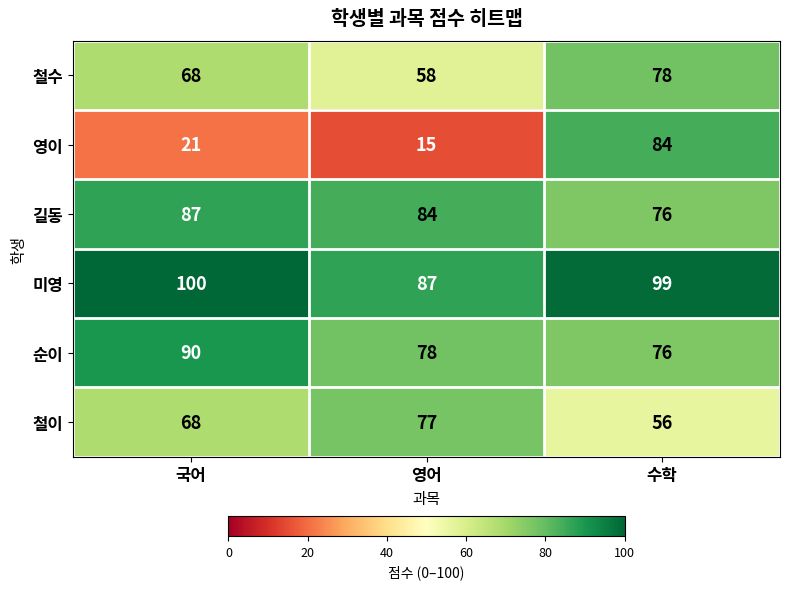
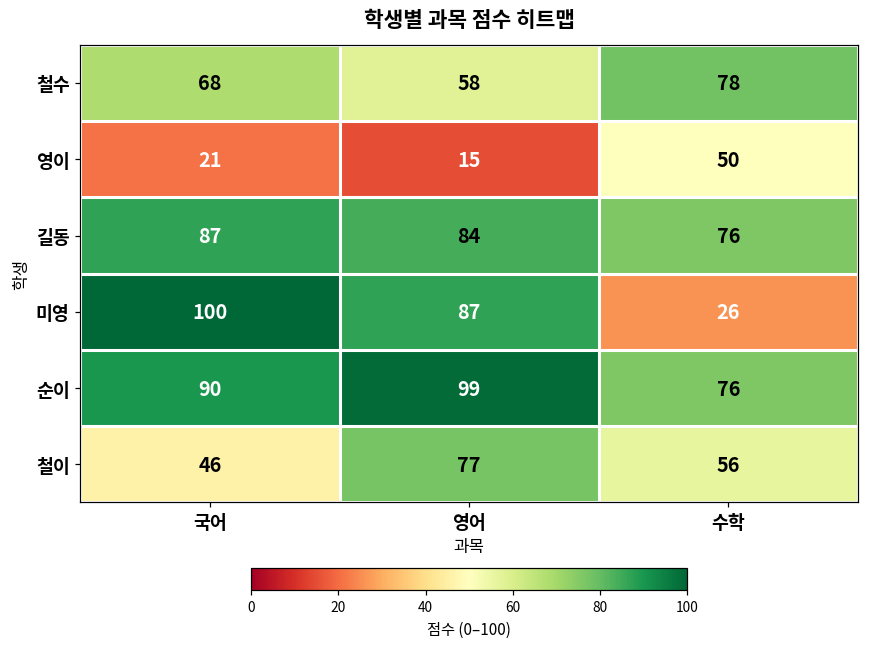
영이, 수학: 84 -> 50
미영, 수학: 99 -> 26
순이, 영어: 78 -> 99
철이, 국어: 68 -> 46
